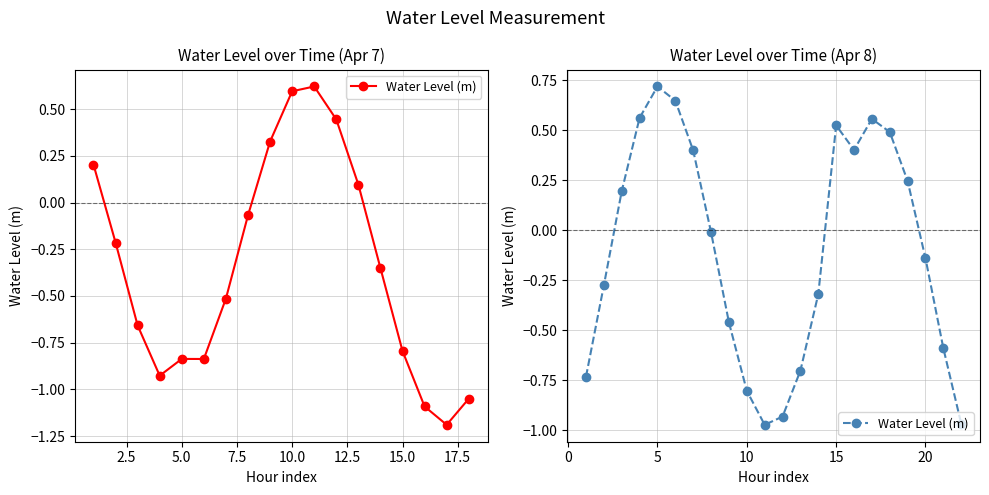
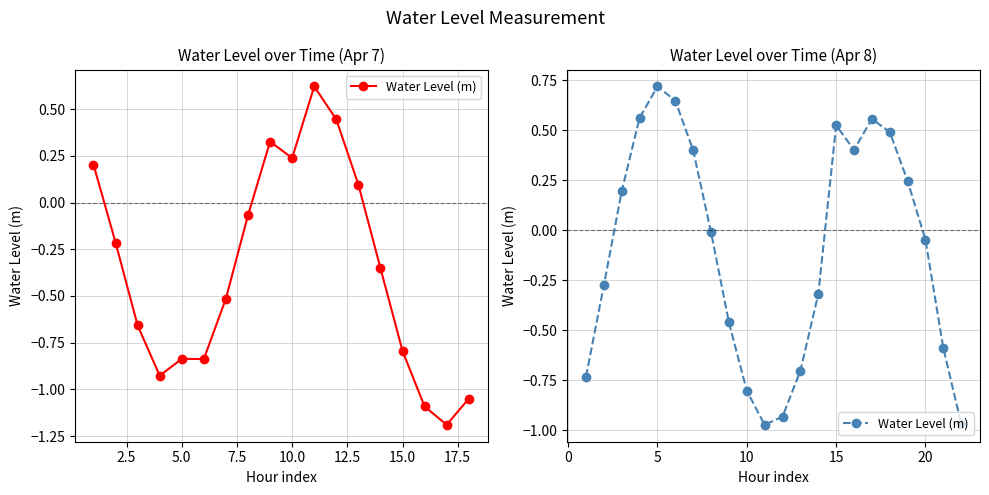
Water Level over Time (Apr 7), 10.0: 0.60 -> 0.24
Water Level over Time (Apr 8), 20: -0.14 -> -0.05
